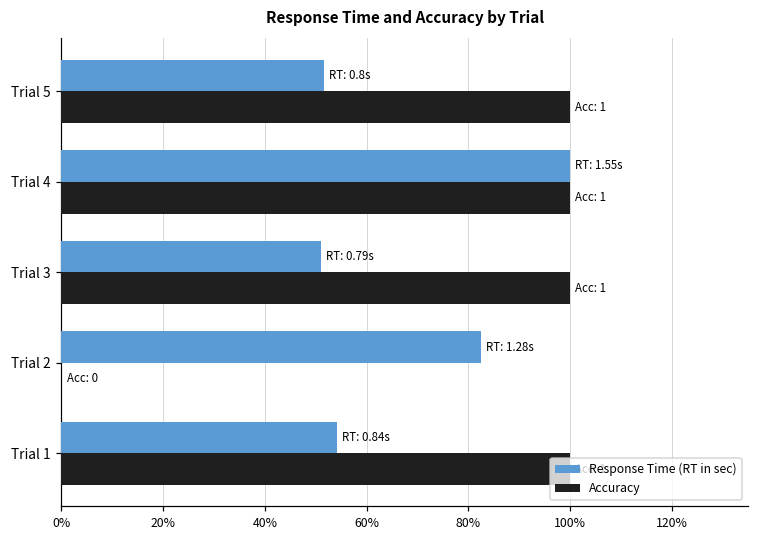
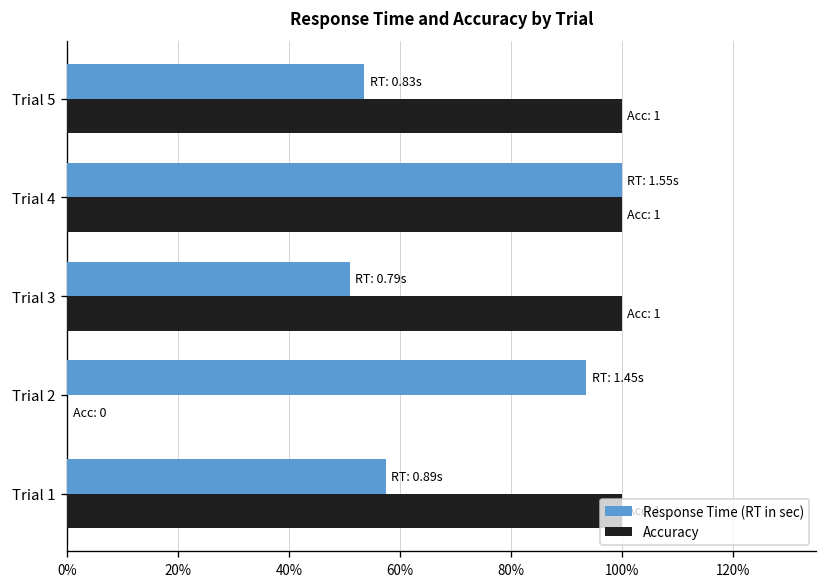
Response Time (RT in sec), Trial 5: 0.8s -> 0.83s
Response Time (RT in sec), Trial 2: 1.28s -> 1.45s
Response Time (RT in sec), Trial 1: 0.84s -> 0.89s
